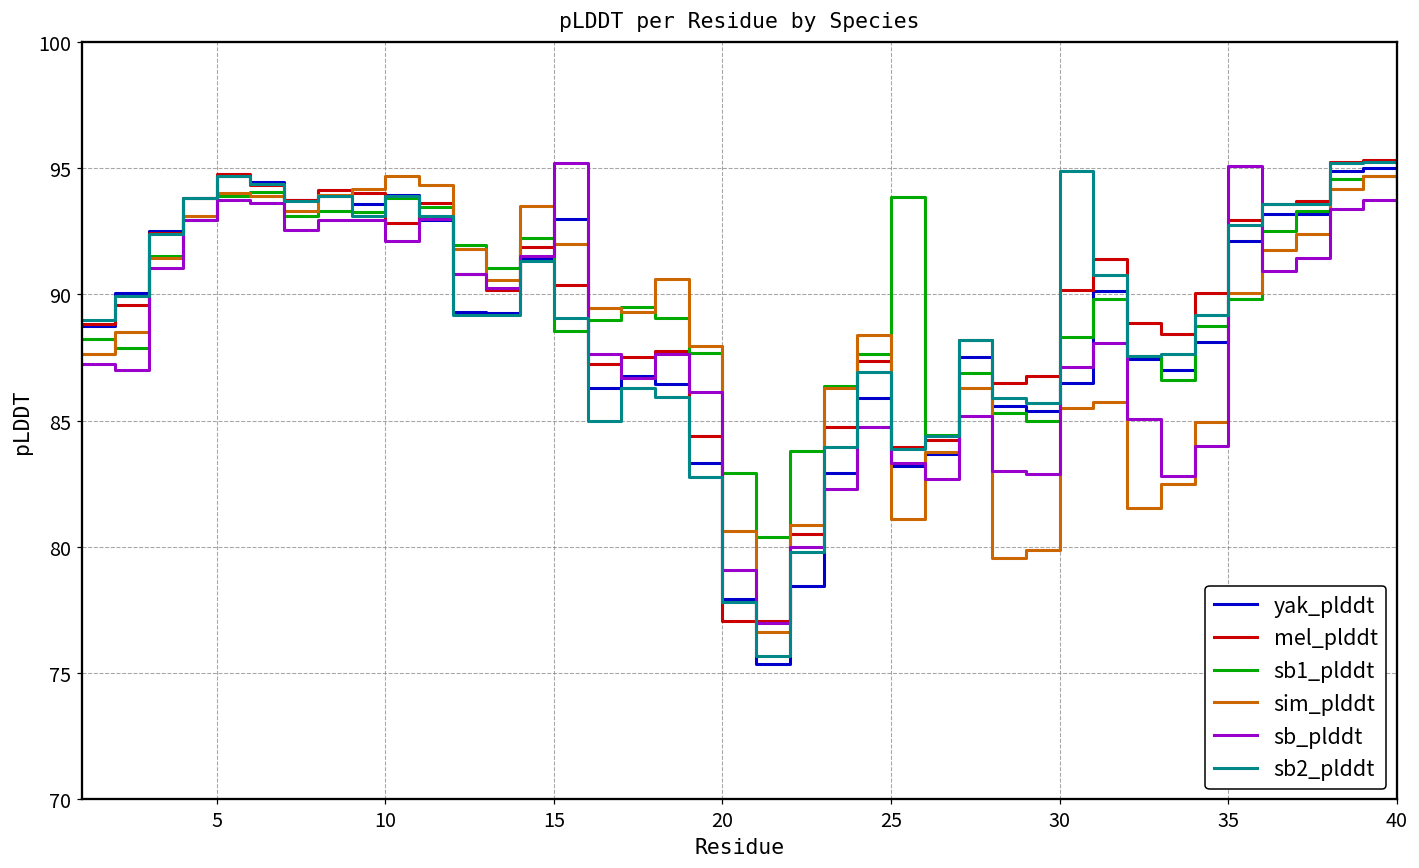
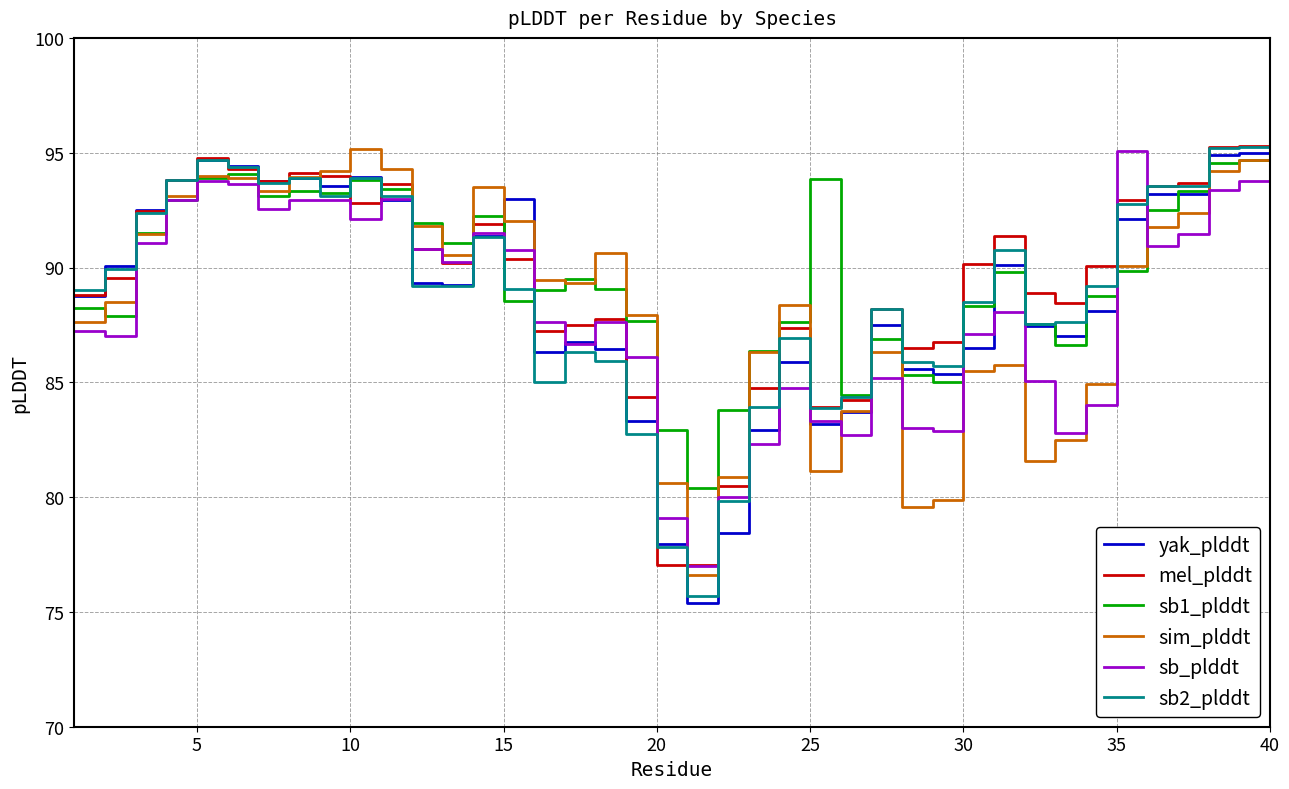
sim_plddt, 10: 94.7 -> 95.2
sb_plddt, 15: 95.2 -> 90.8
sb2_plddt, 30: 94.9 -> 88.5
